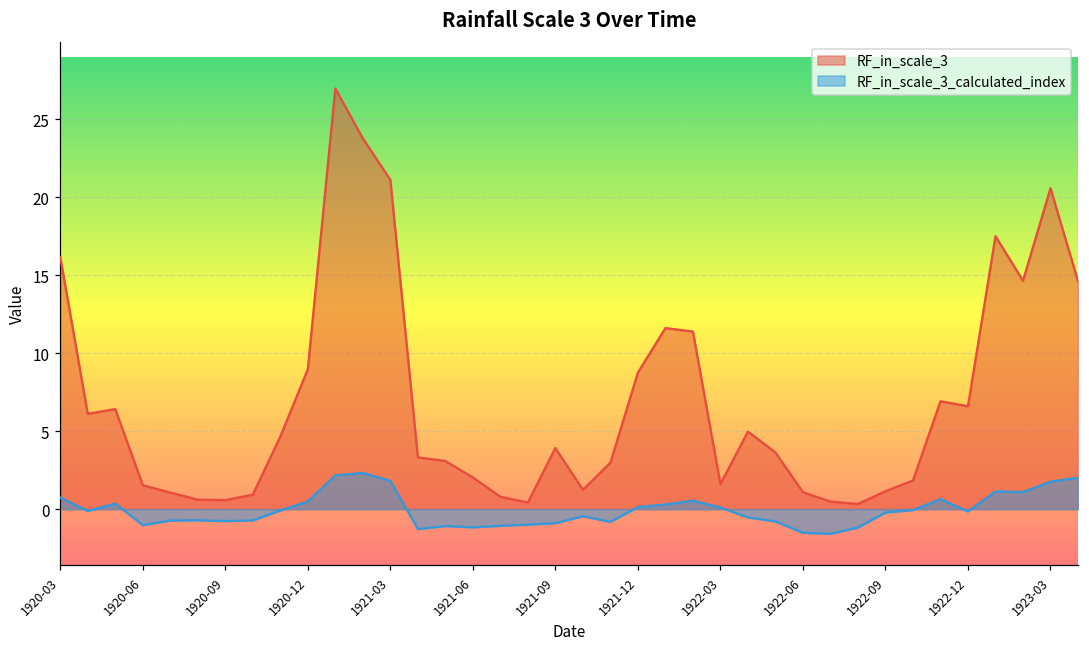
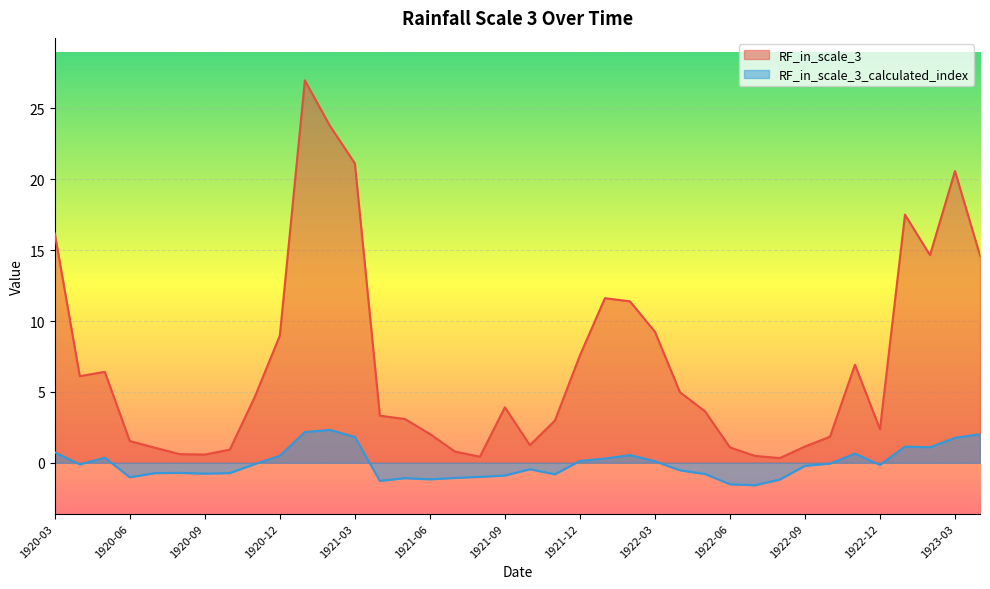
RF_in_scale_3, 1921-12: 8.8 -> 7.6
RF_in_scale_3, 1922-03: 1.6 -> 9.2
RF_in_scale_3, 1922-12: 6.6 -> 2.4
